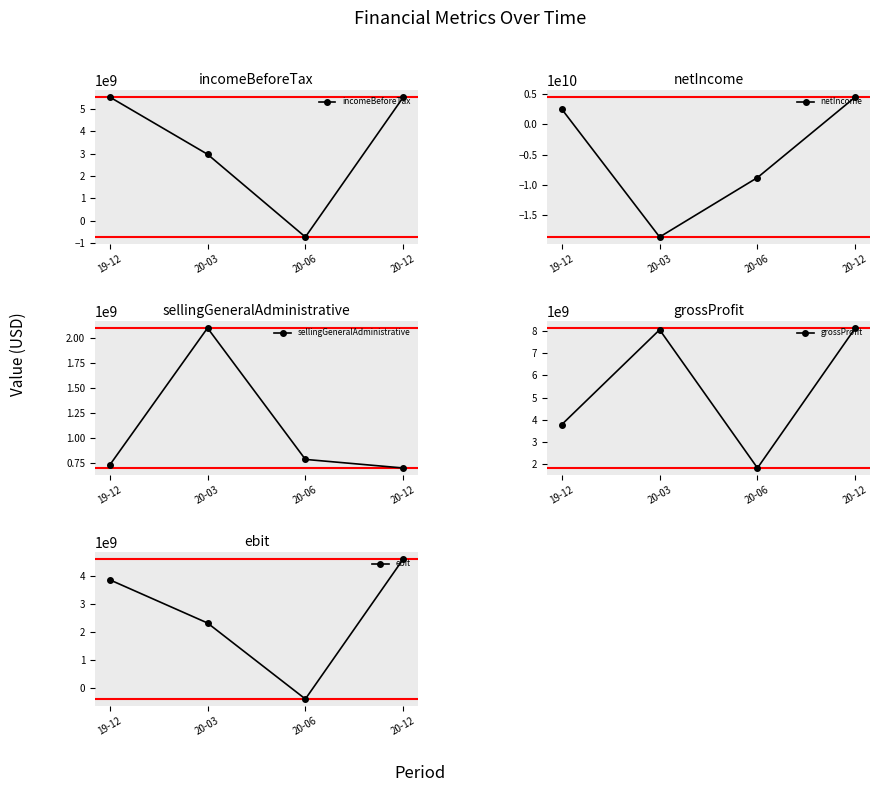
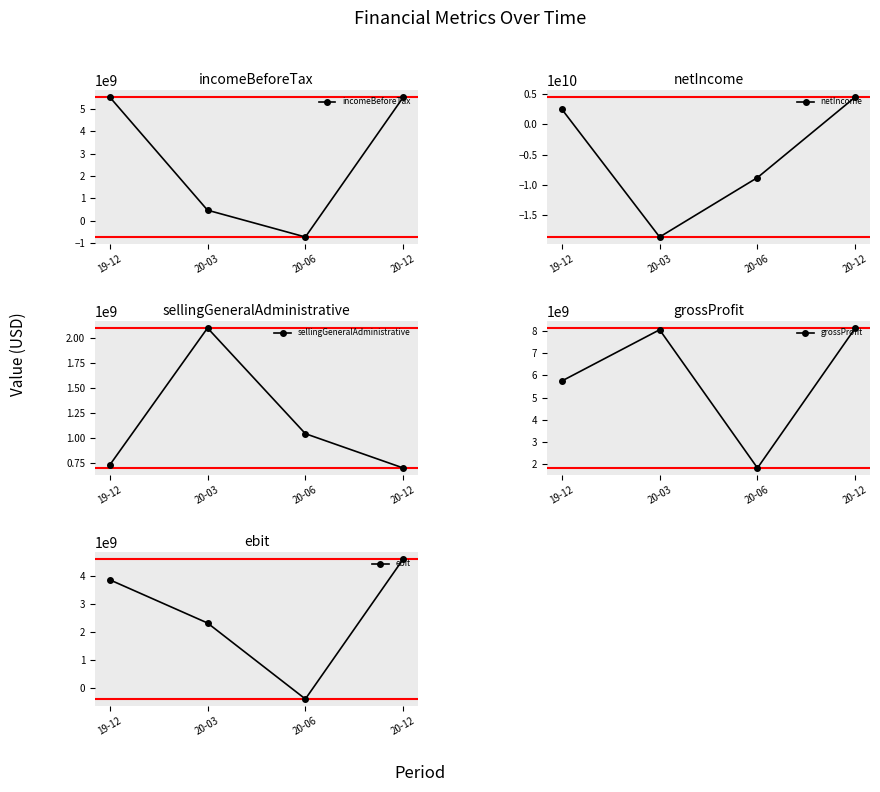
incomeBeforeTax, 20-03: 3000000000 -> 500000000
sellingGeneralAdministrative, 20-06: 800000000 -> 1000000000
grossProfit, 19-12: 3800000000 -> 5700000000
